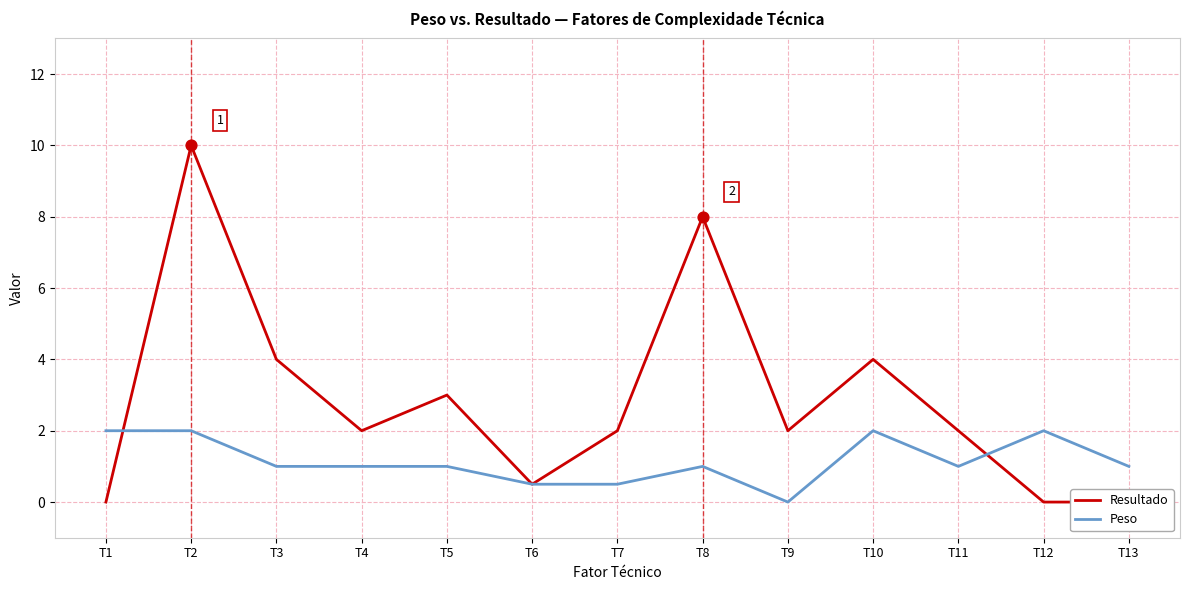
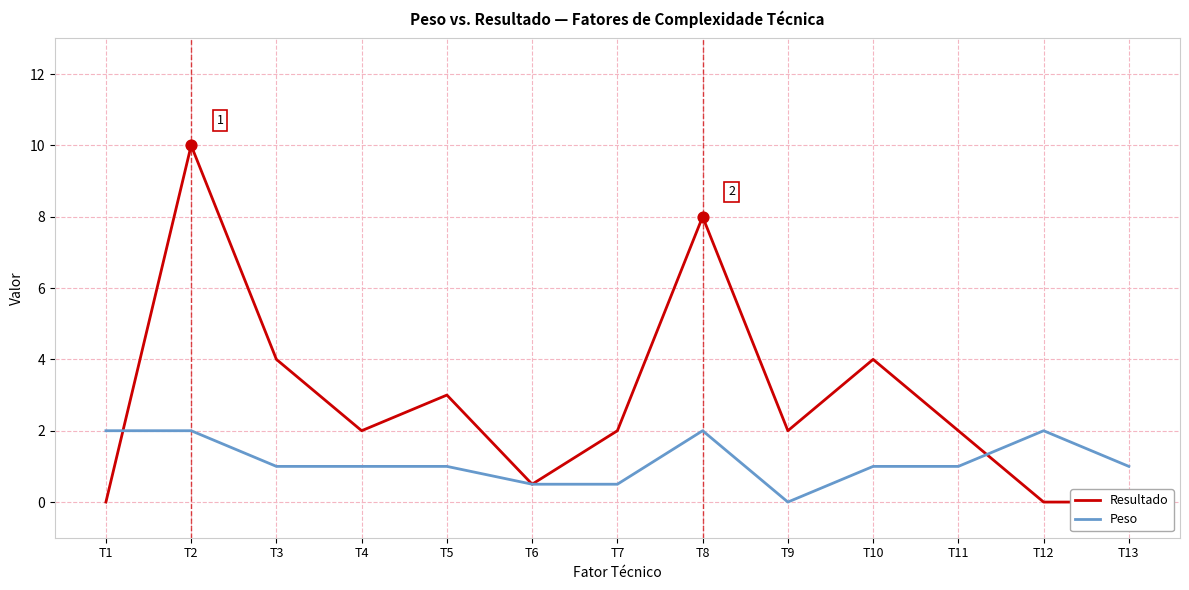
Peso, T8: 1 -> 2
Peso, T10: 2 -> 1
